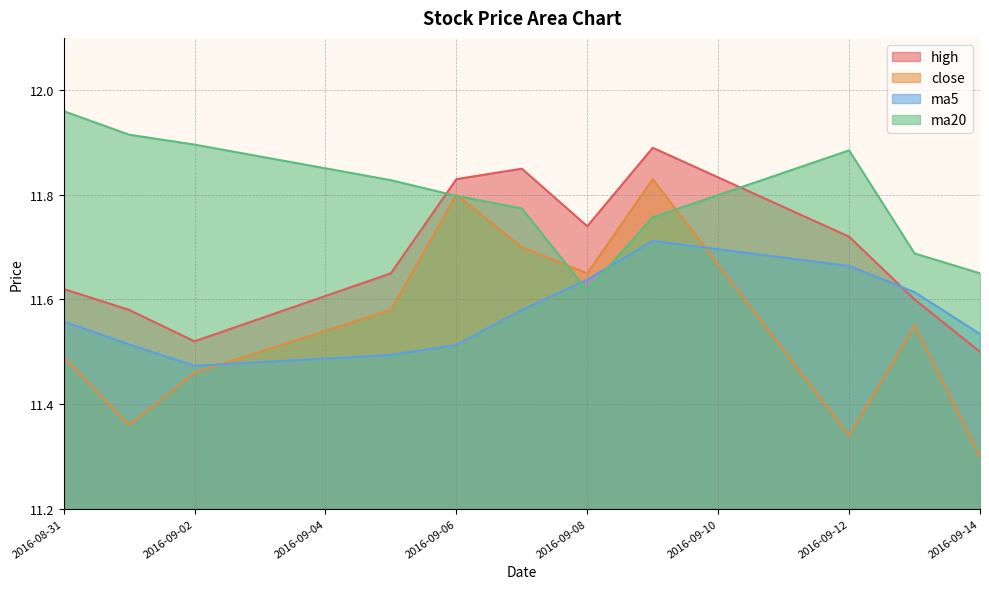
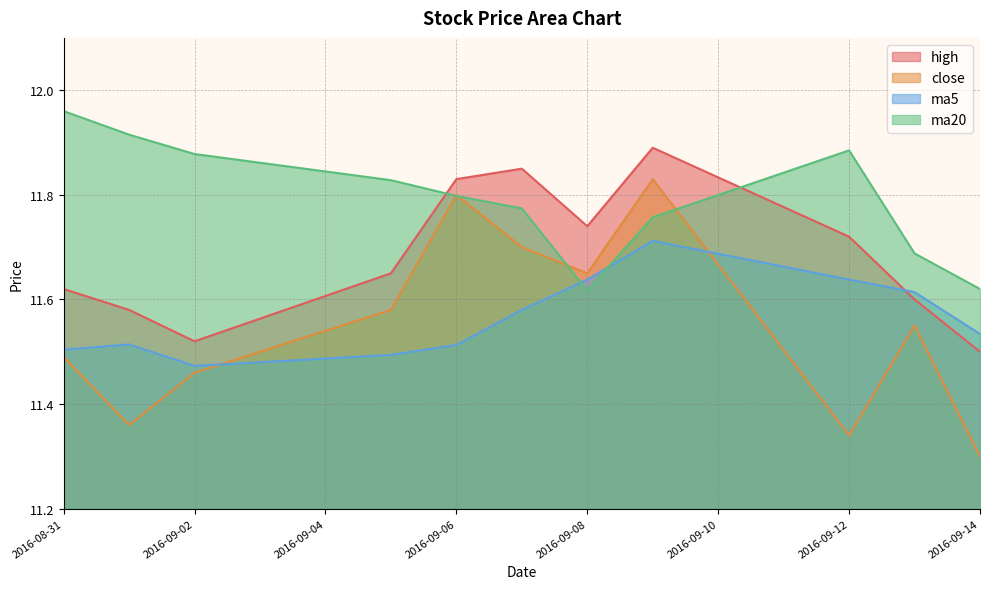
ma5, 2016-08-31: 11.56 -> 11.50
ma20, 2016-09-02: 11.90 -> 11.88
ma5, 2016-09-12: 11.66 -> 11.64
ma20, 2016-09-14: 11.65 -> 11.62
